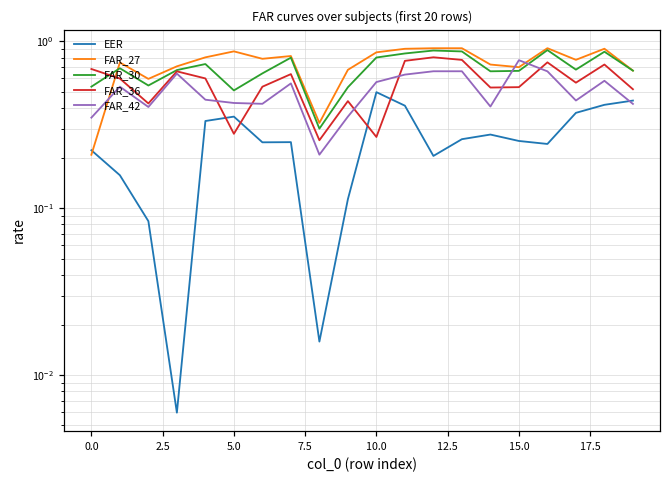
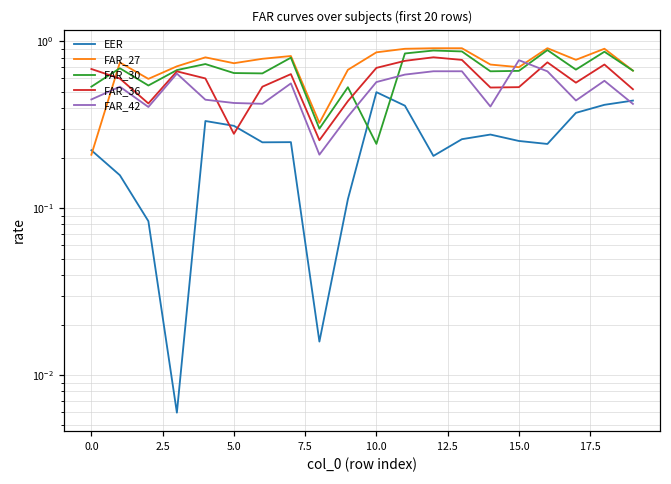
FAR_42, 0.0: 0.35 -> 0.45
EER, 5.0: 0.35 -> 0.31
FAR_27, 5.0: 0.9 -> 0.7
FAR_30, 5.0: 0.51 -> 0.65
FAR_30, 10.0: 0.8 -> 0.24
FAR_36, 10.0: 0.27 -> 0.7
